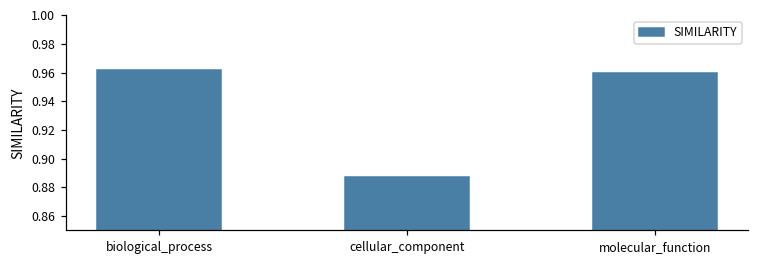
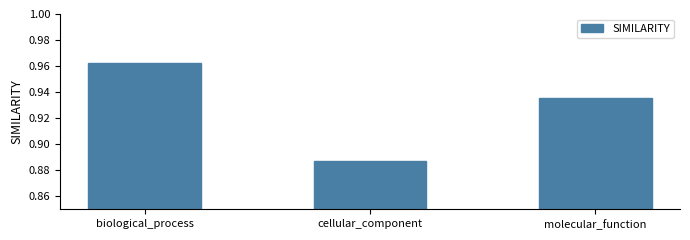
molecular_function: 0.960 -> 0.936
